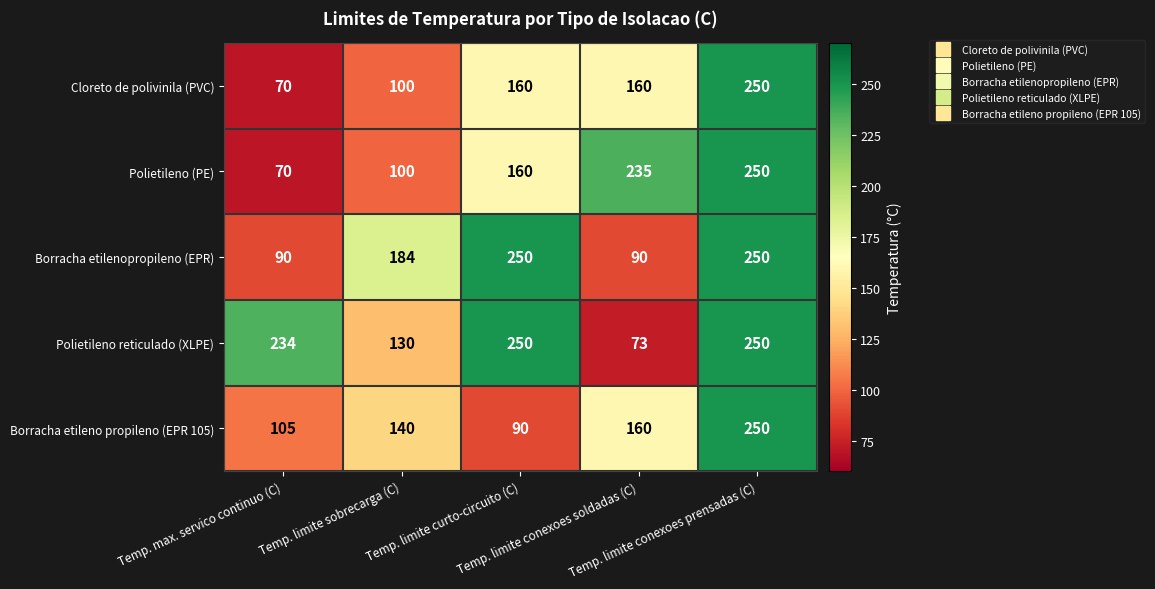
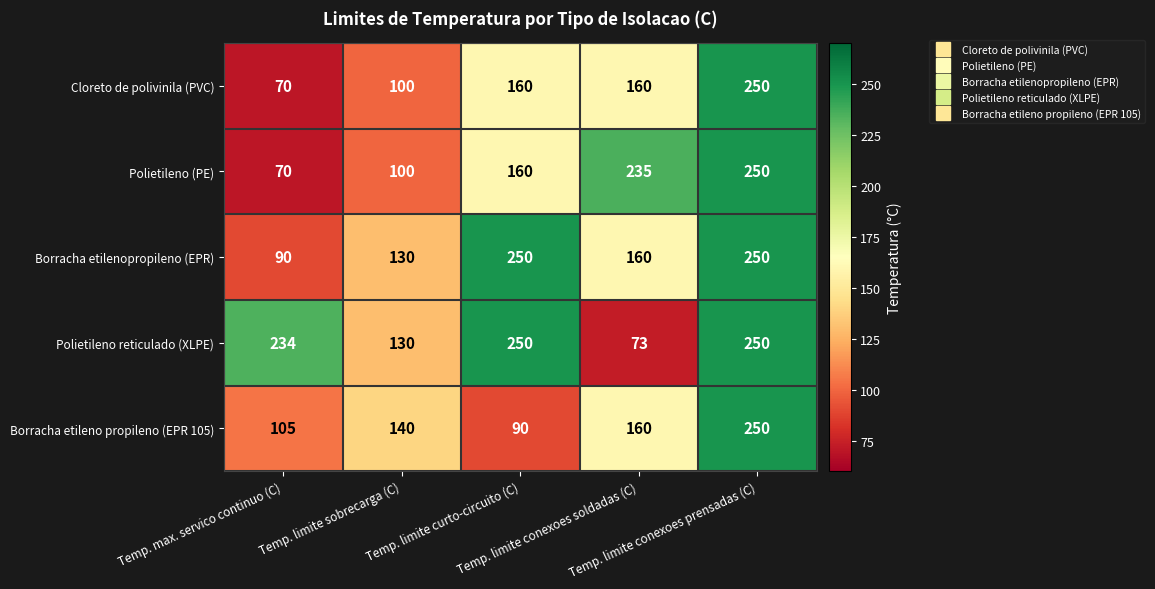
Borracha etilenopropileno (EPR), Temp. limite sobrecarga (C): 184 -> 130
Borracha etilenopropileno (EPR), Temp. limite conexoes soldadas (C): 90 -> 160
